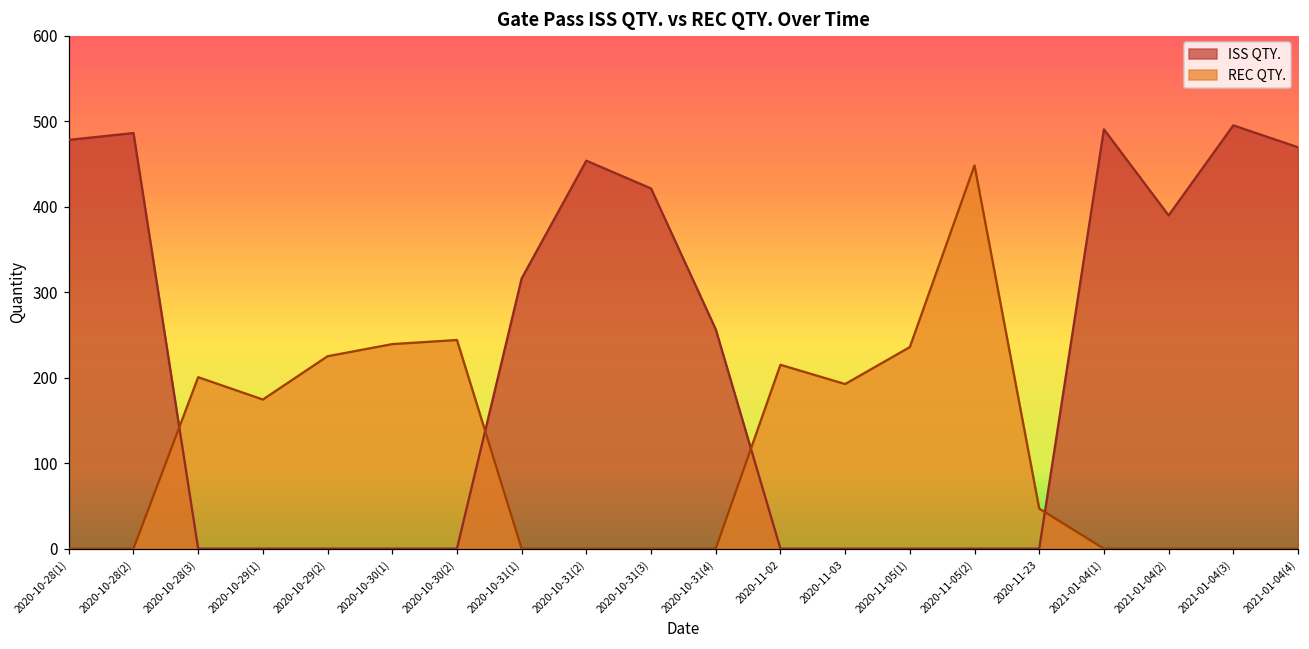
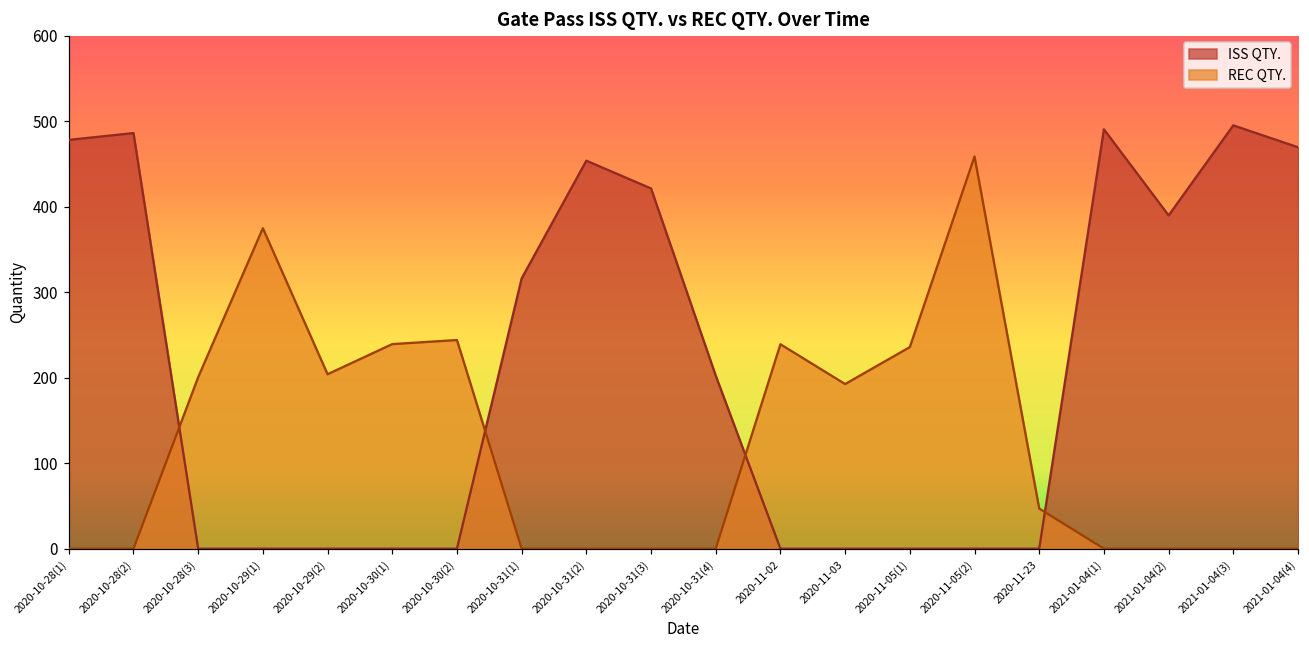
REC QTY., 2020-10-29(1): 170 -> 370
REC QTY., 2020-10-29(2): 230 -> 200
ISS QTY., 2020-10-31(4): 260 -> 200
REC QTY., 2020-11-02: 220 -> 240
REC QTY., 2020-11-05(2): 450 -> 460
